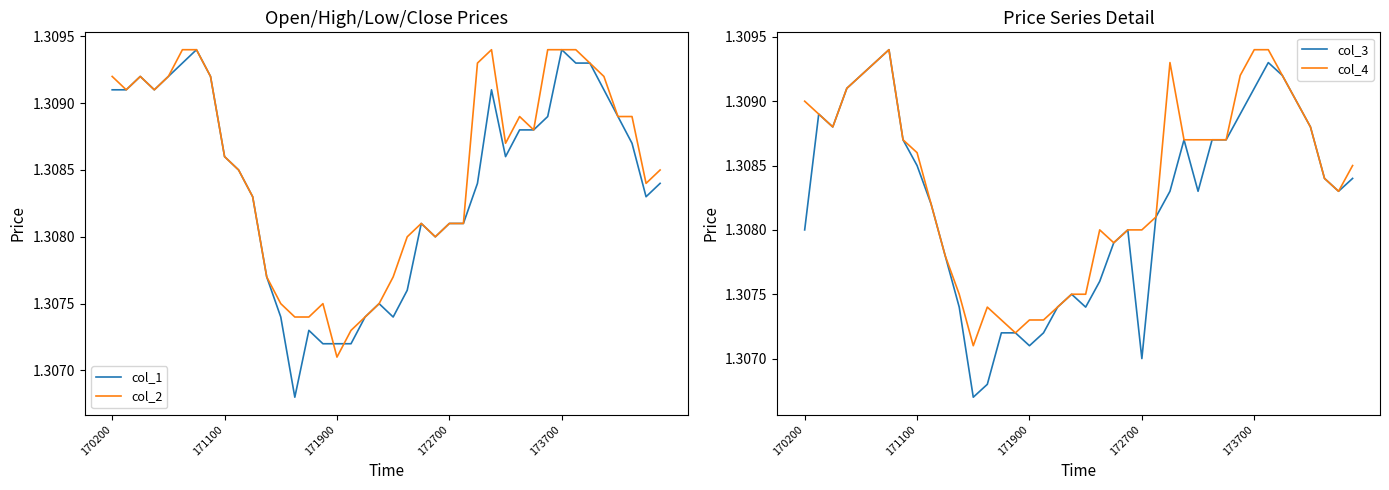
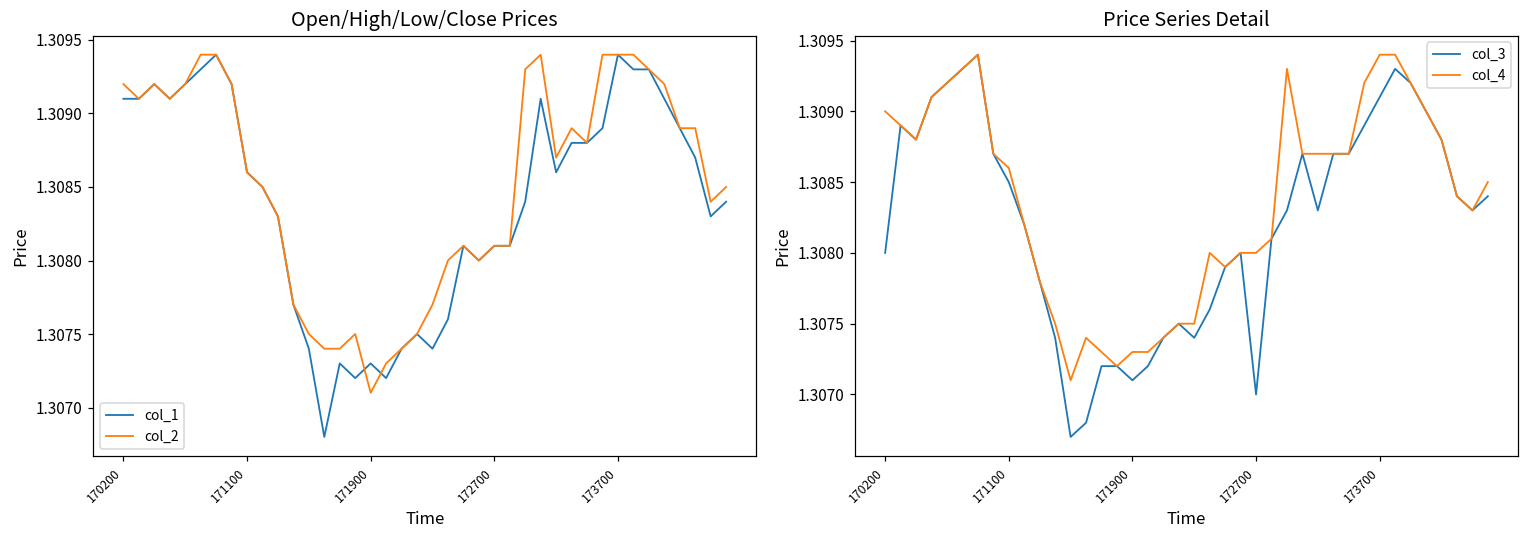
Open/High/Low/Close Prices, col_1, 171900: 1.3072 -> 1.3073
